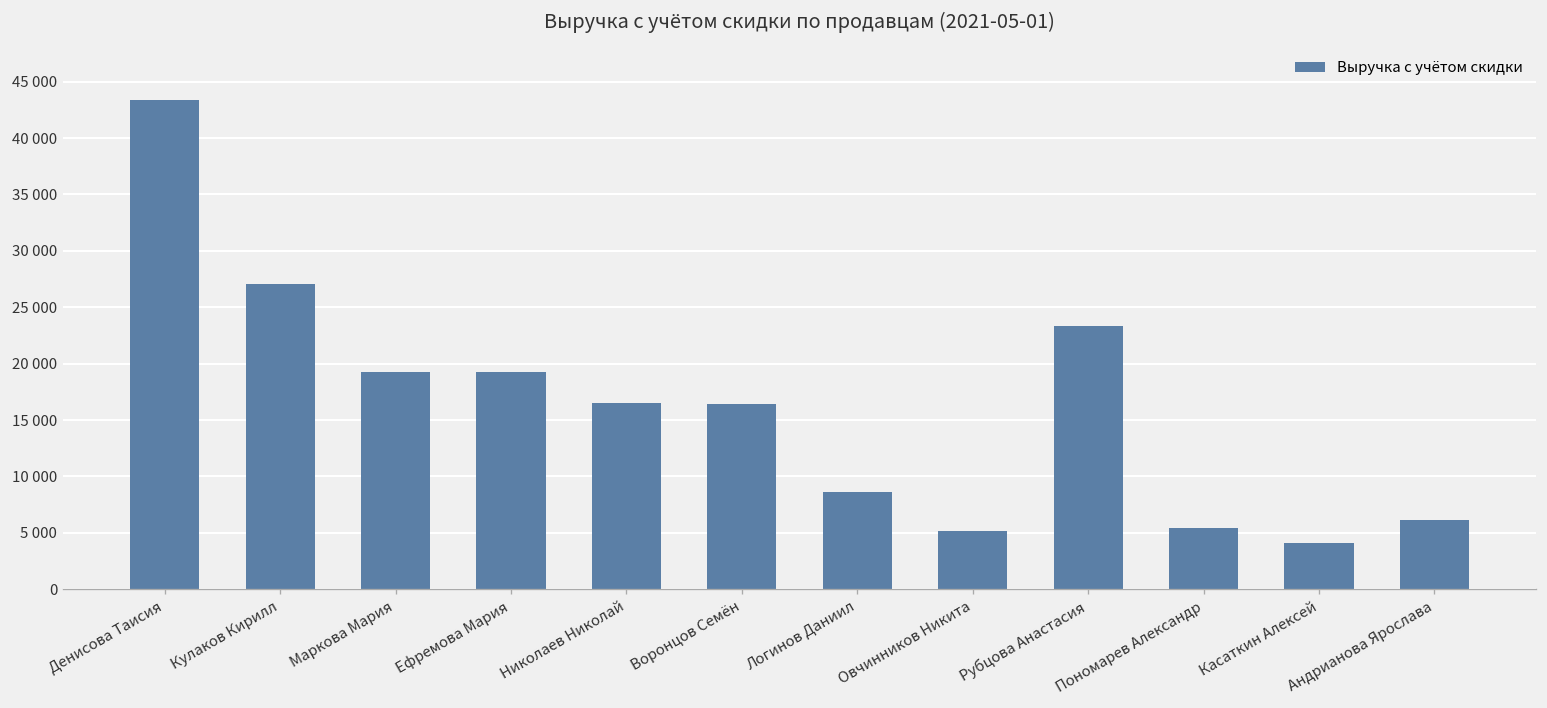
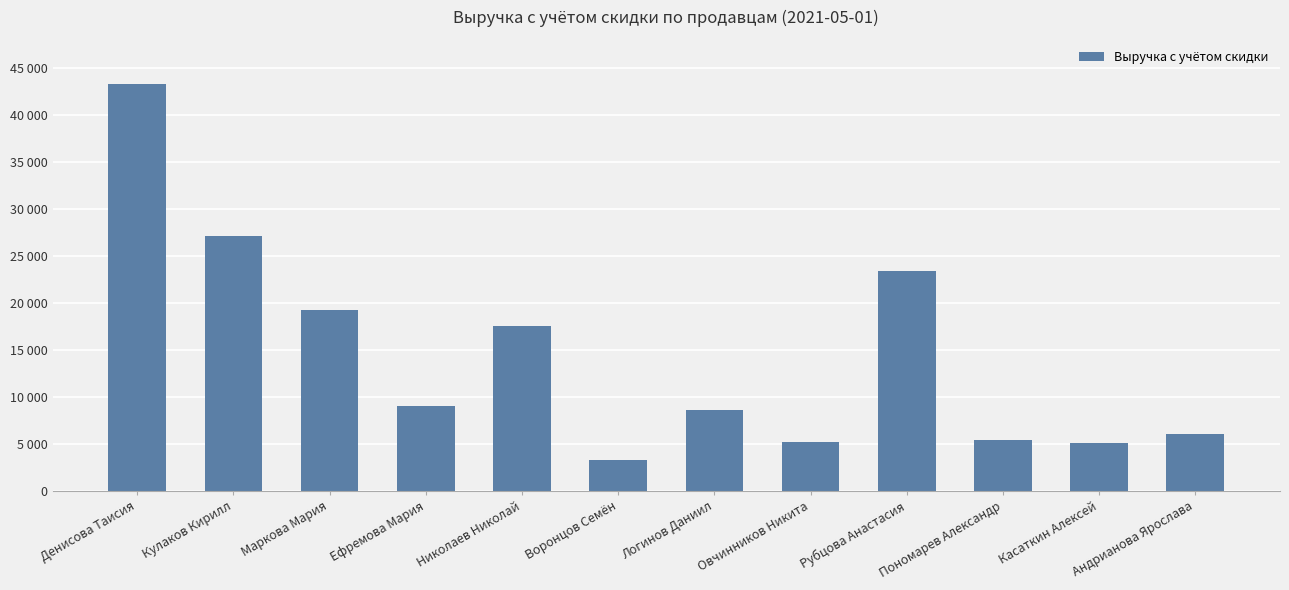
Ефремова Мария: 19000 -> 9000
Николаев Николай: 16000 -> 18000
Воронцов Семён: 16000 -> 3000
Касаткин Алексей: 4000 -> 5000
